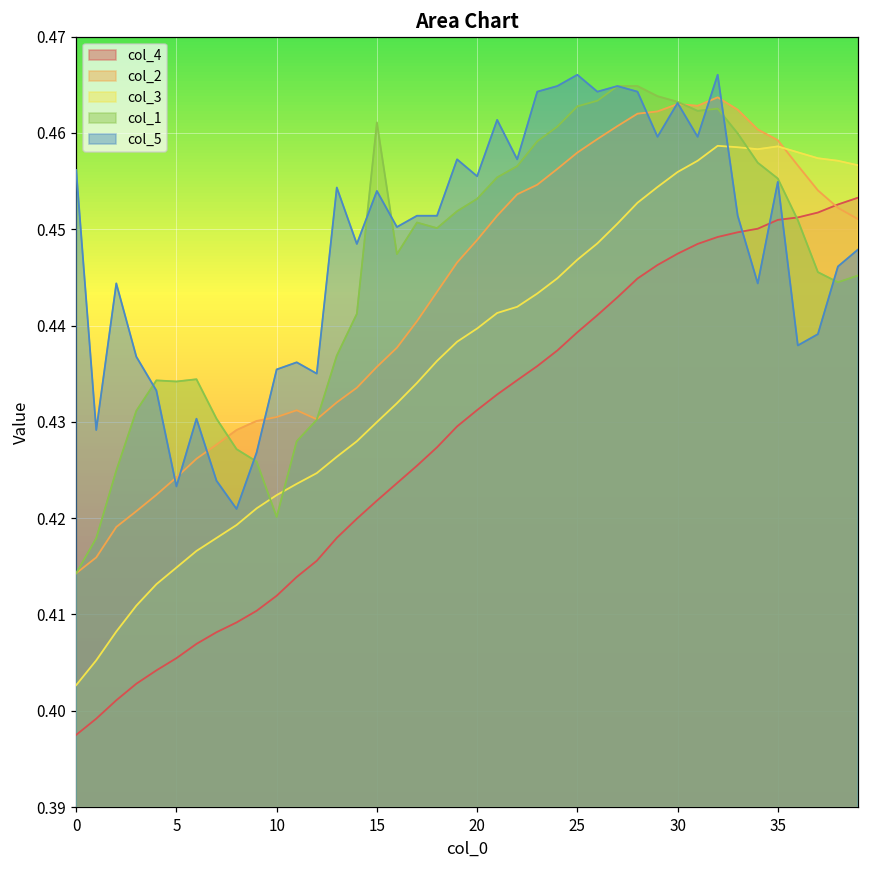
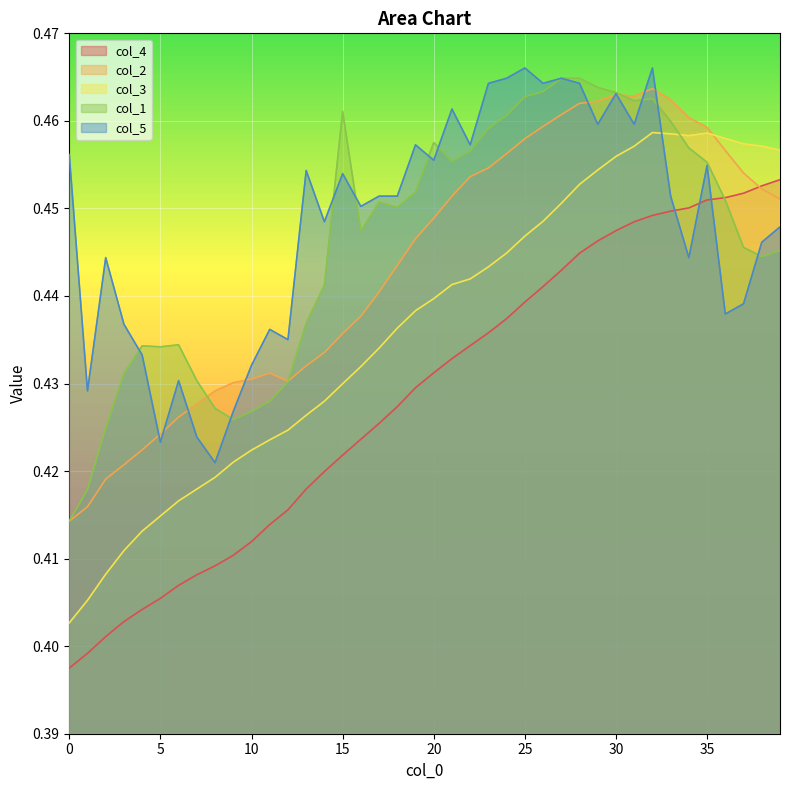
col_1, 10: 0.420 -> 0.427
col_5, 10: 0.435 -> 0.432
col_1, 20: 0.453 -> 0.458
